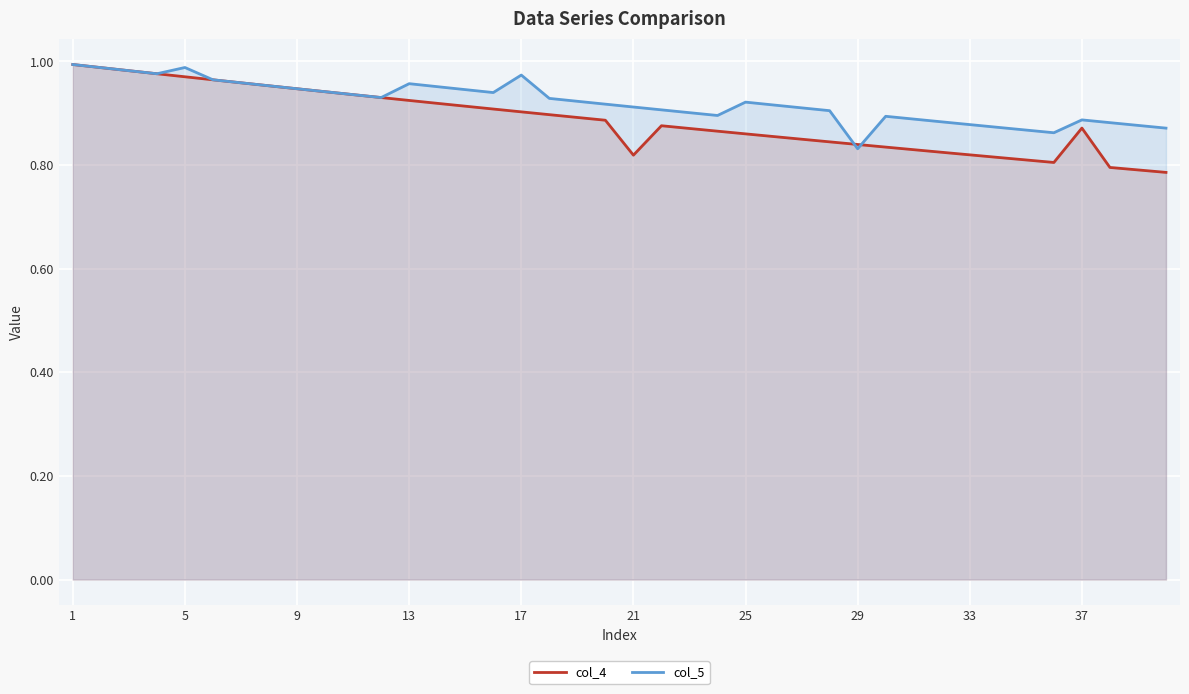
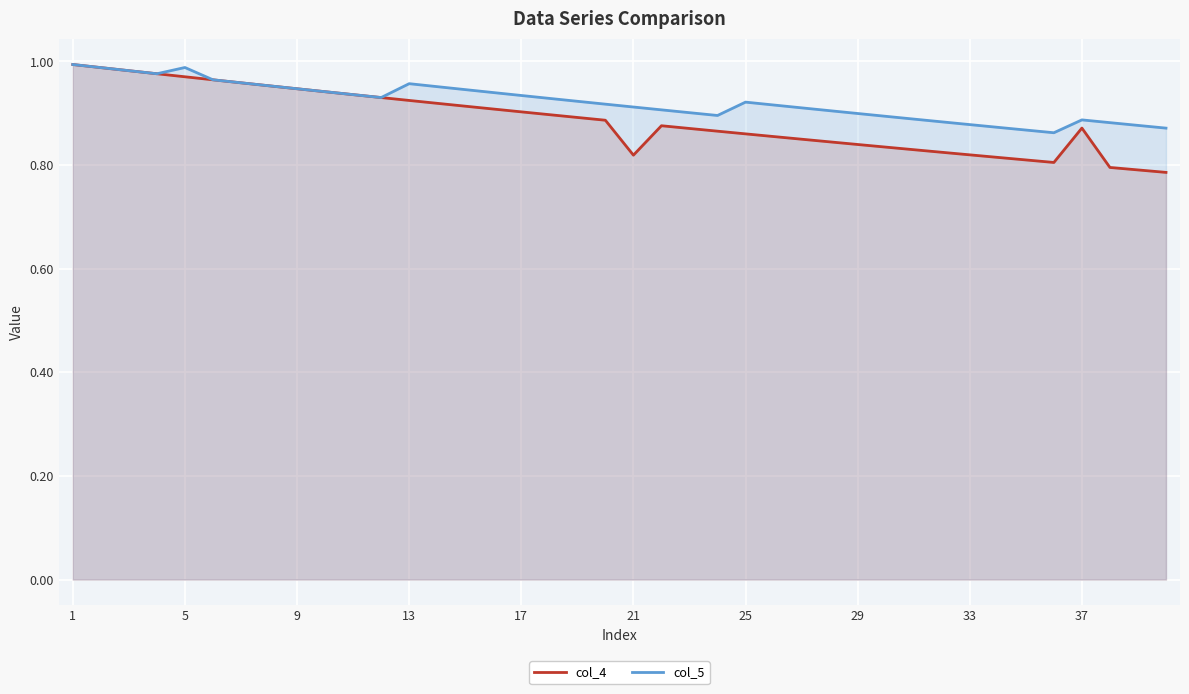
col_5, 17: 0.97 -> 0.93
col_5, 29: 0.83 -> 0.90
